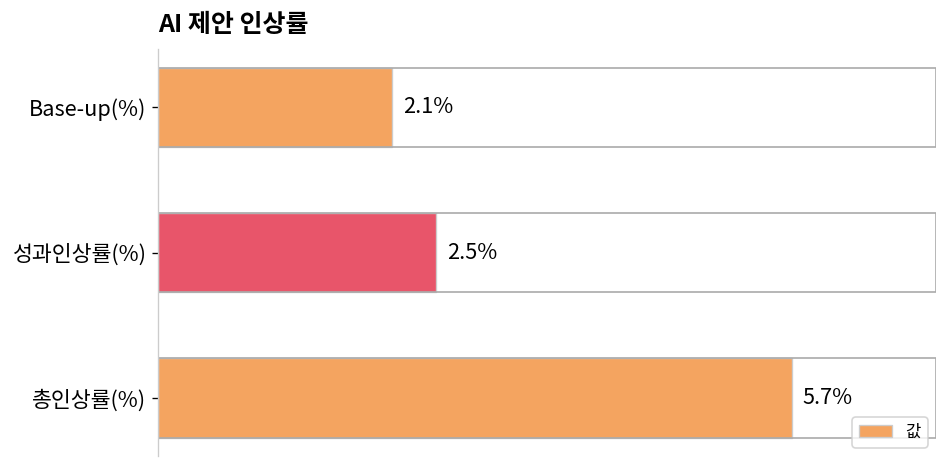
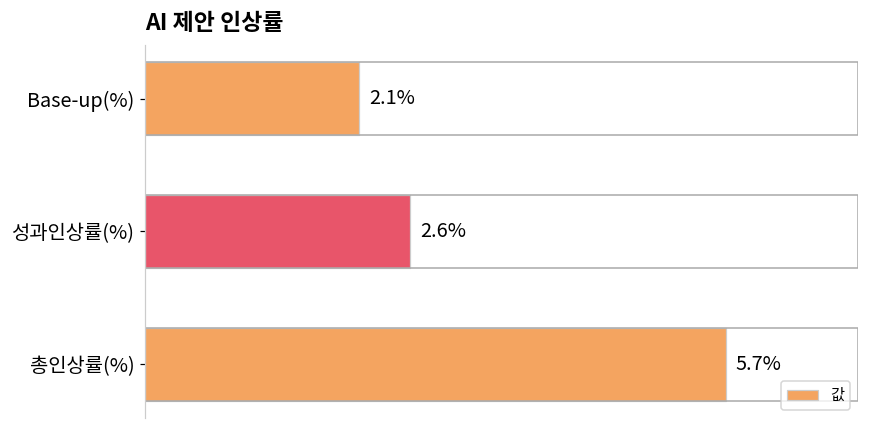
성과인상률(%): 2.5% -> 2.6%
